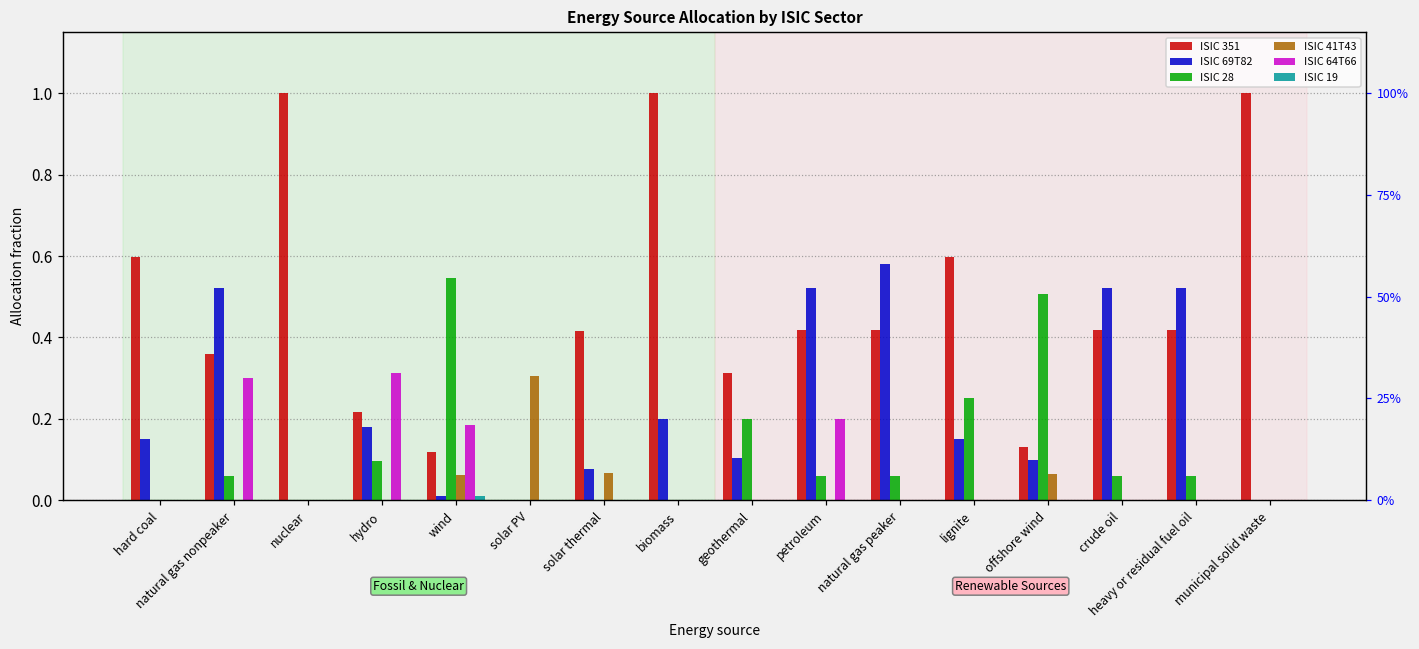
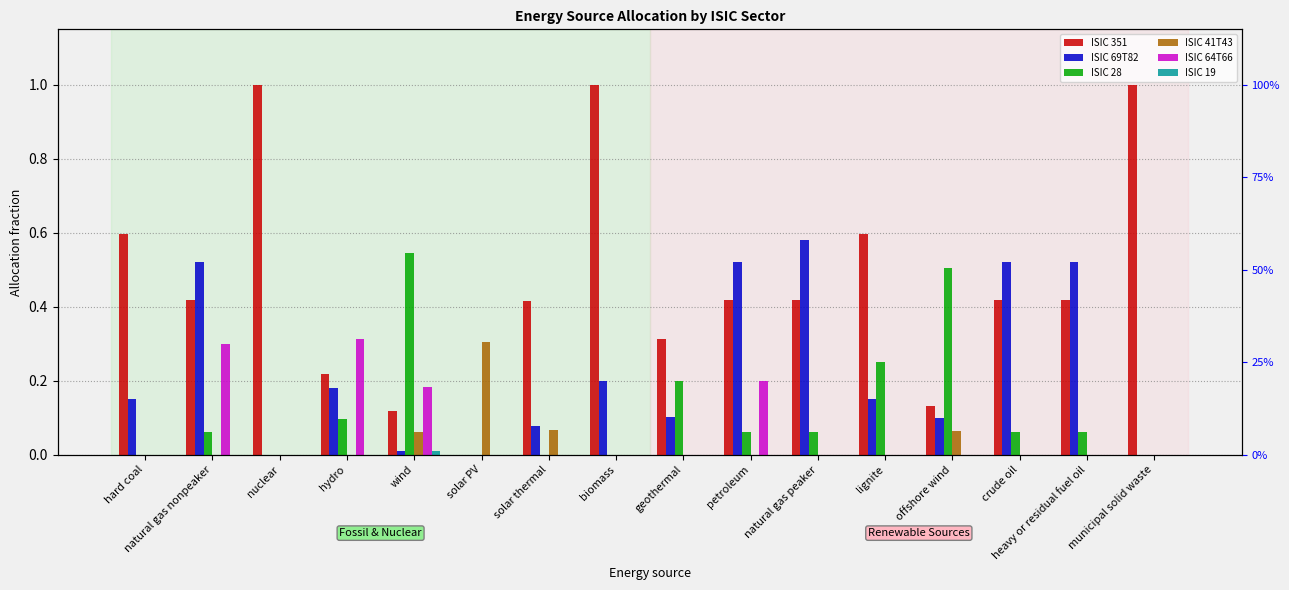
ISIC 351, natural gas nonpeaker: 0.36 -> 0.42
